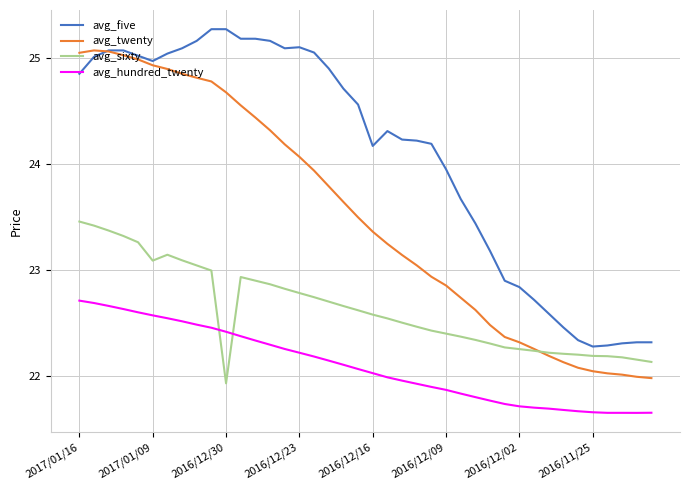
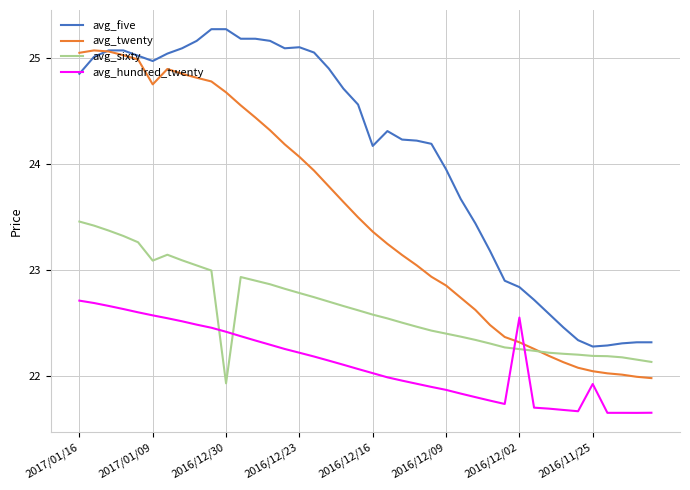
avg_twenty, 2017/01/09: 24.93 -> 24.75
avg_hundred_twenty, 2016/12/02: 21.72 -> 22.55
avg_hundred_twenty, 2016/11/25: 21.66 -> 21.93
